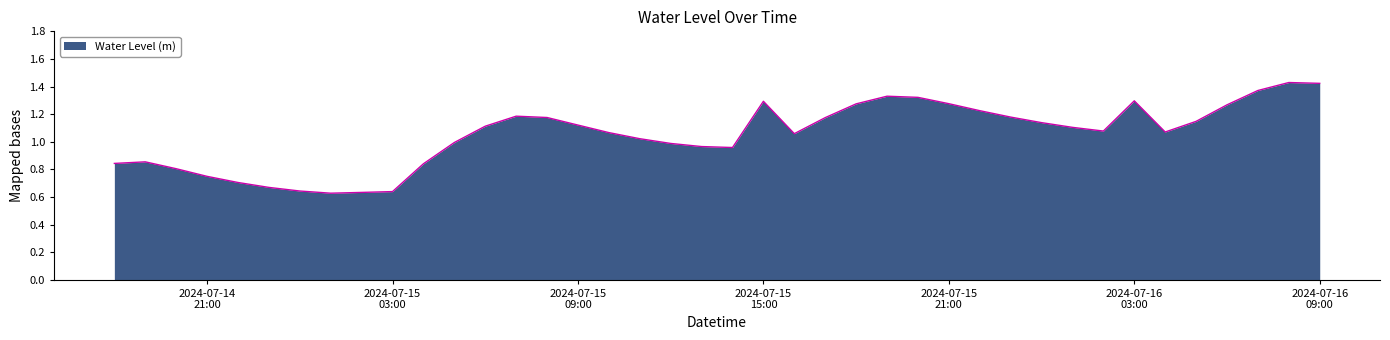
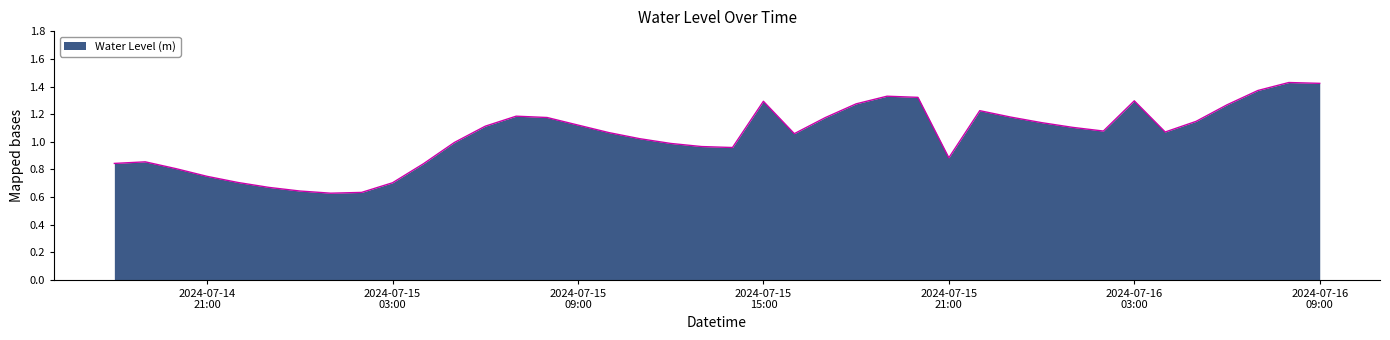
2024-07-15 03:00: 0.64 -> 0.70
2024-07-15 21:00: 1.28 -> 0.88
